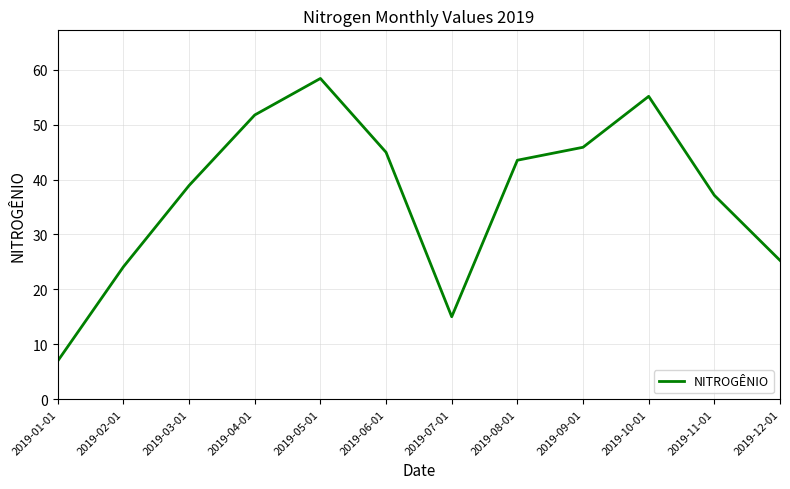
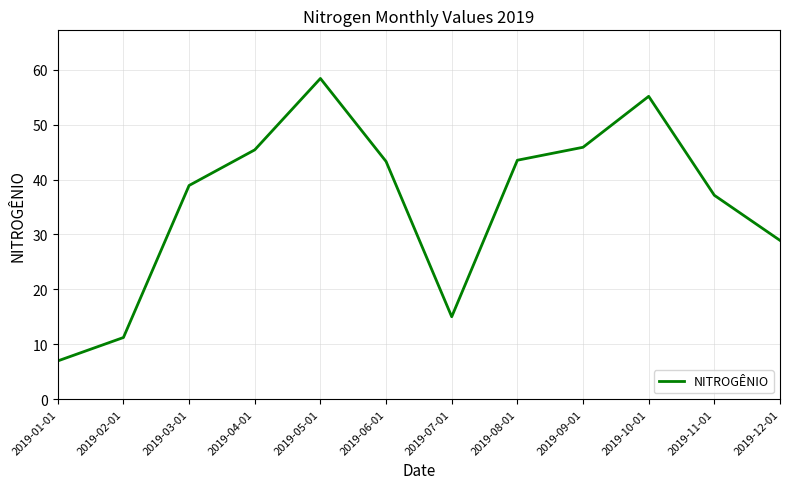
2019-02-01: 24 -> 11
2019-04-01: 52 -> 45
2019-06-01: 45 -> 43
2019-12-01: 25 -> 29
